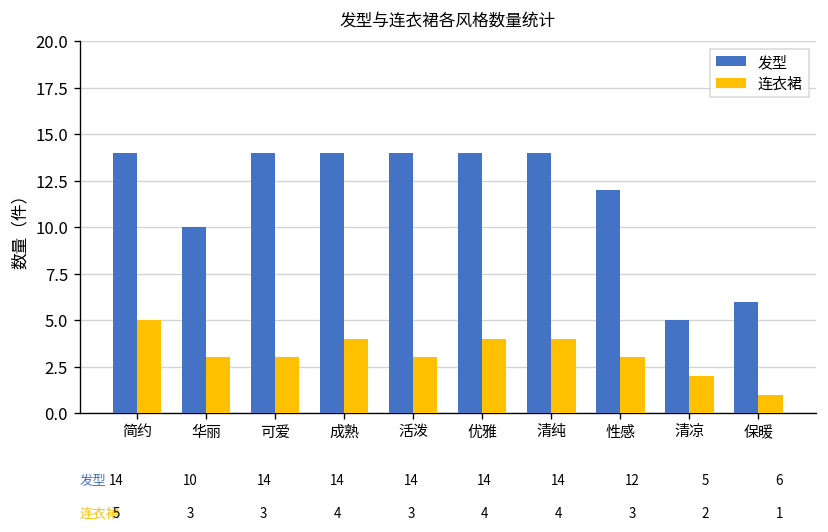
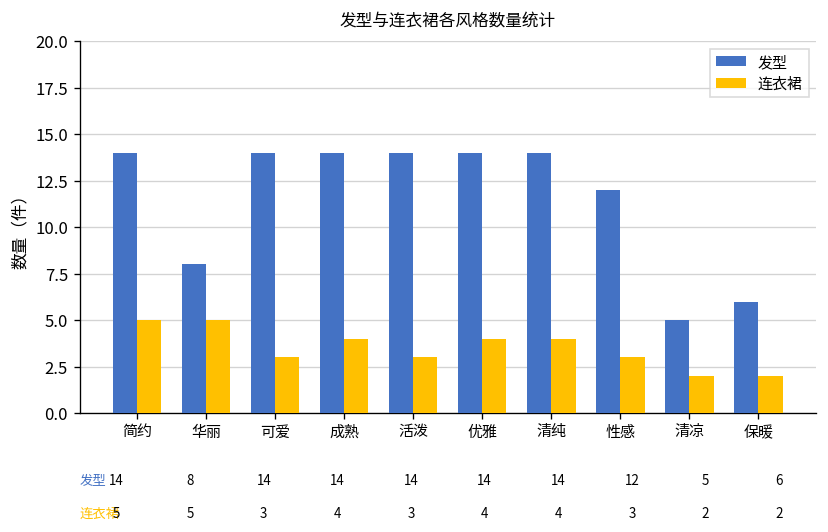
发型, 华丽: 10 -> 8
连衣裙, 华丽: 3 -> 5
连衣裙, 保暖: 1 -> 2
